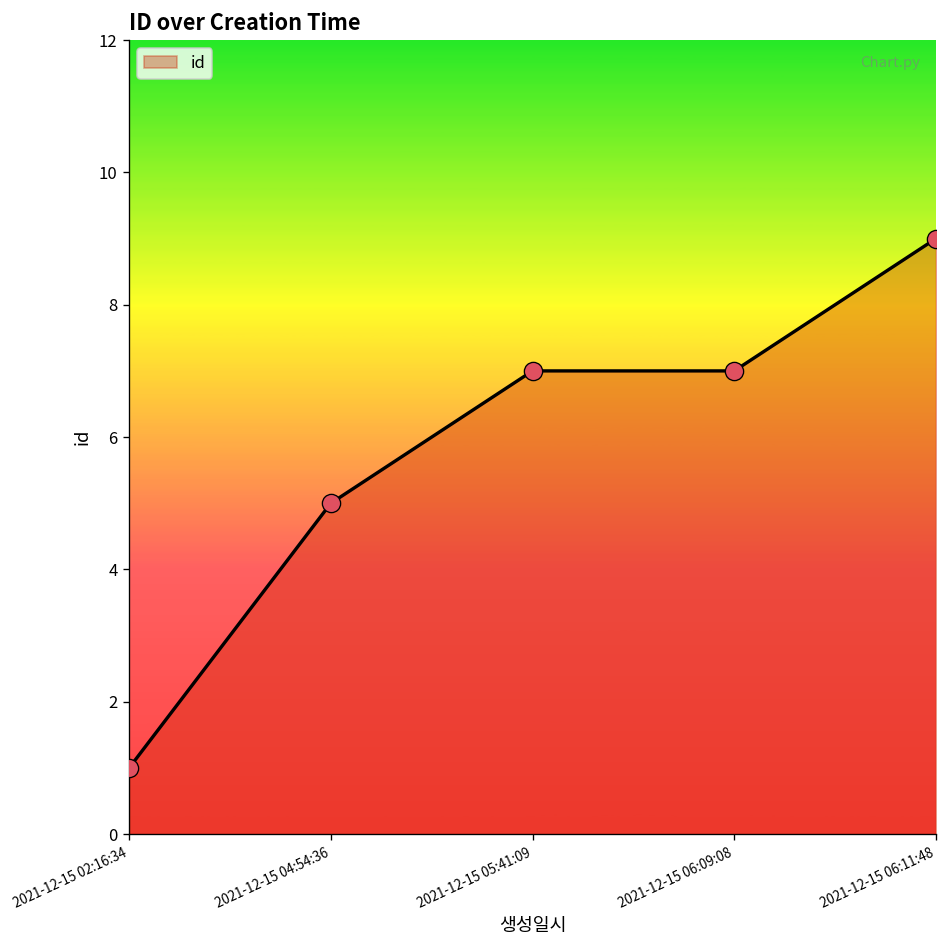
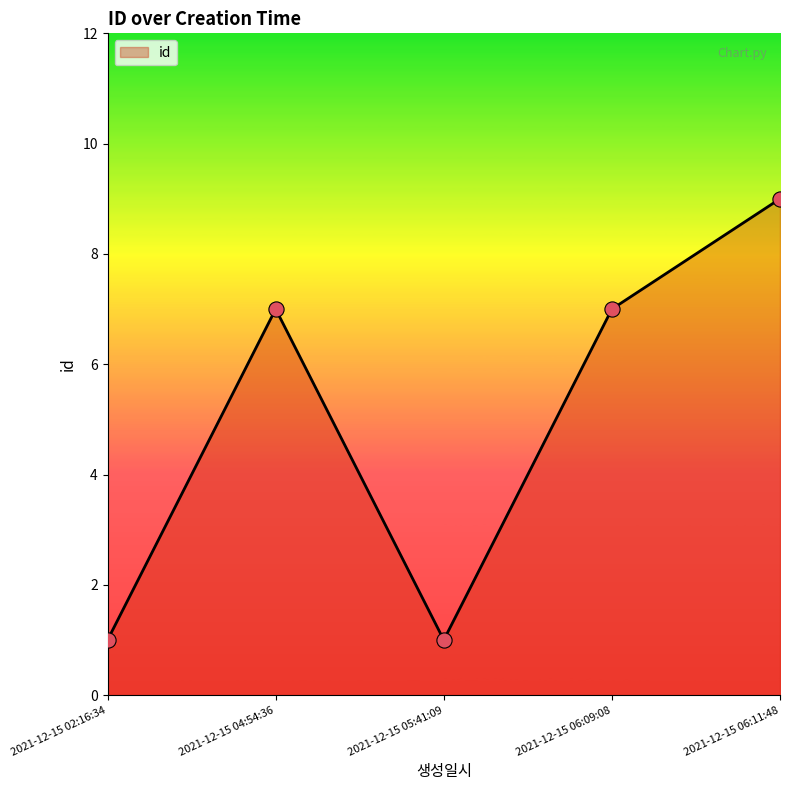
2021-12-15 04:54:36: 5 -> 7
2021-12-15 05:41:09: 7 -> 1
